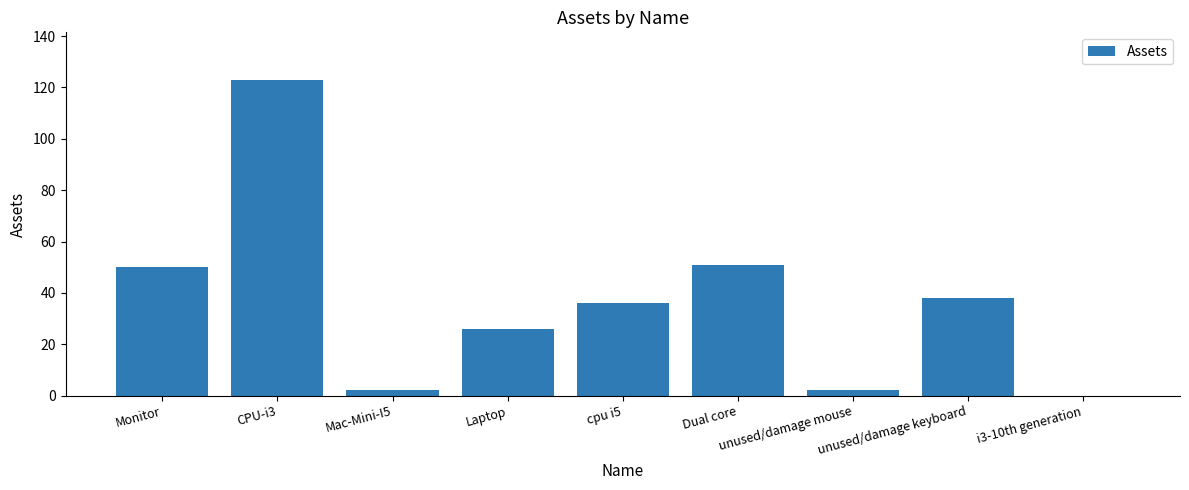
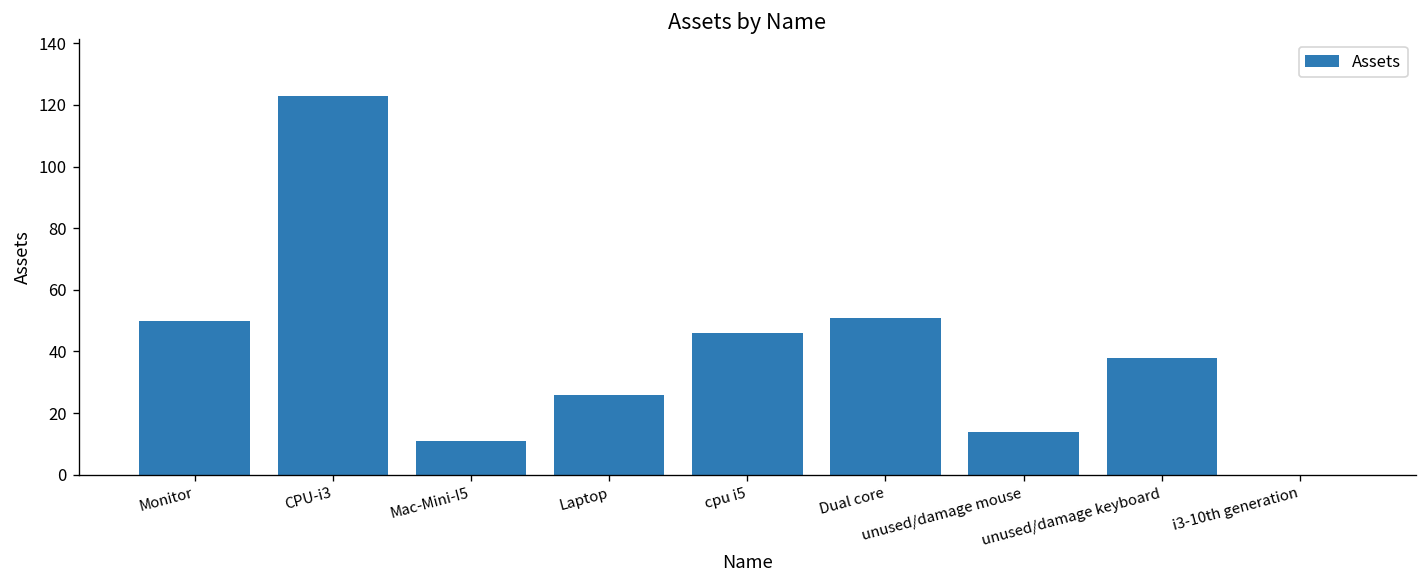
Mac-Mini-I5: 2 -> 11
cpu i5: 36 -> 46
unused/damage mouse: 2 -> 14
